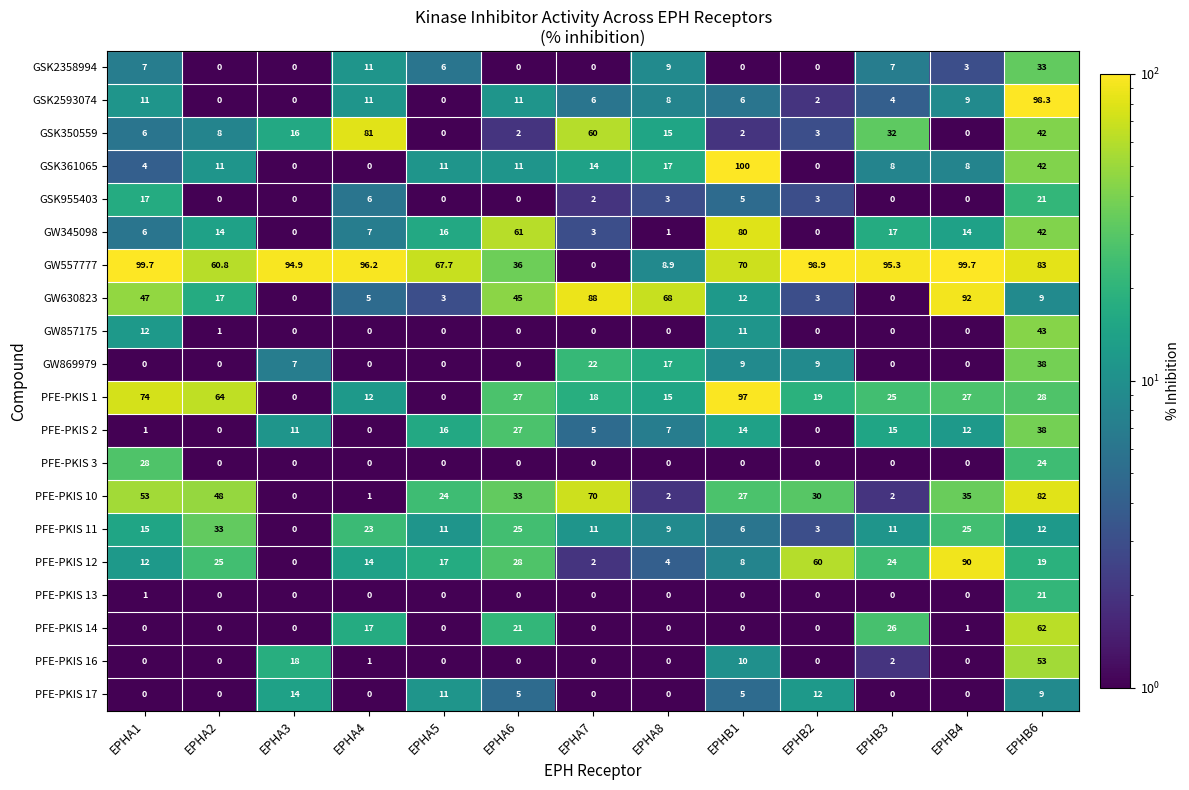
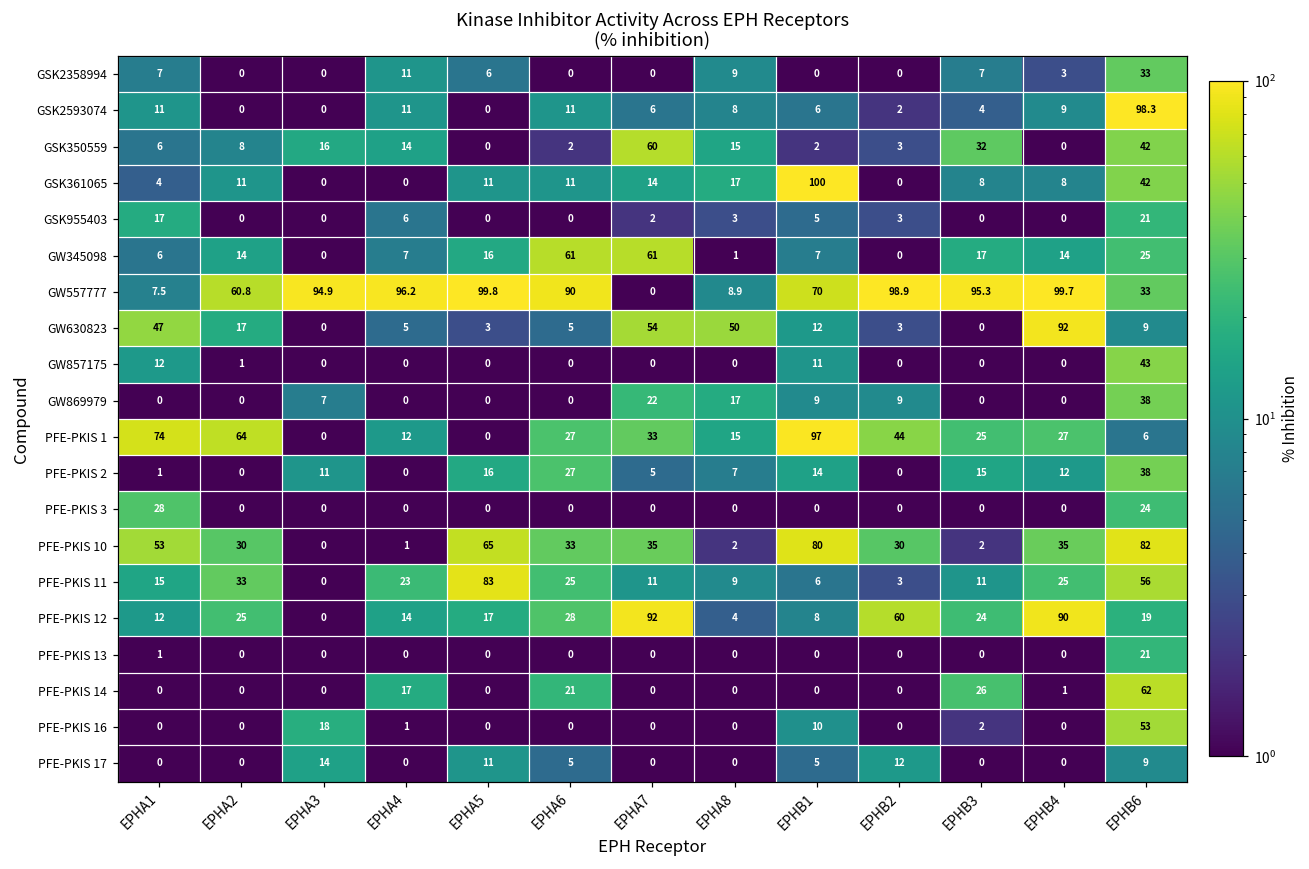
GSK350559, EPHA4: 81 -> 14
GW345098, EPHA7: 3 -> 61
GW345098, EPHB1: 80 -> 7
GW345098, EPHB6: 42 -> 25
GW557777, EPHA1: 99.7 -> 7.5
GW557777, EPHA5: 67.7 -> 99.8
GW557777, EPHA6: 36 -> 90
GW557777, EPHB6: 83 -> 33
GW630823, EPHA6: 45 -> 5
GW630823, EPHA7: 88 -> 54
GW630823, EPHA8: 68 -> 50
PFE-PKIS 1, EPHA7: 18 -> 33
PFE-PKIS 1, EPHB2: 19 -> 44
PFE-PKIS 1, EPHB6: 28 -> 6
PFE-PKIS 10, EPHA2: 48 -> 30
PFE-PKIS 10, EPHA5: 24 -> 65
PFE-PKIS 10, EPHA7: 70 -> 35
PFE-PKIS 10, EPHB1: 27 -> 80
PFE-PKIS 11, EPHA5: 11 -> 83
PFE-PKIS 11, EPHB6: 12 -> 56
PFE-PKIS 12, EPHA7: 2 -> 92
